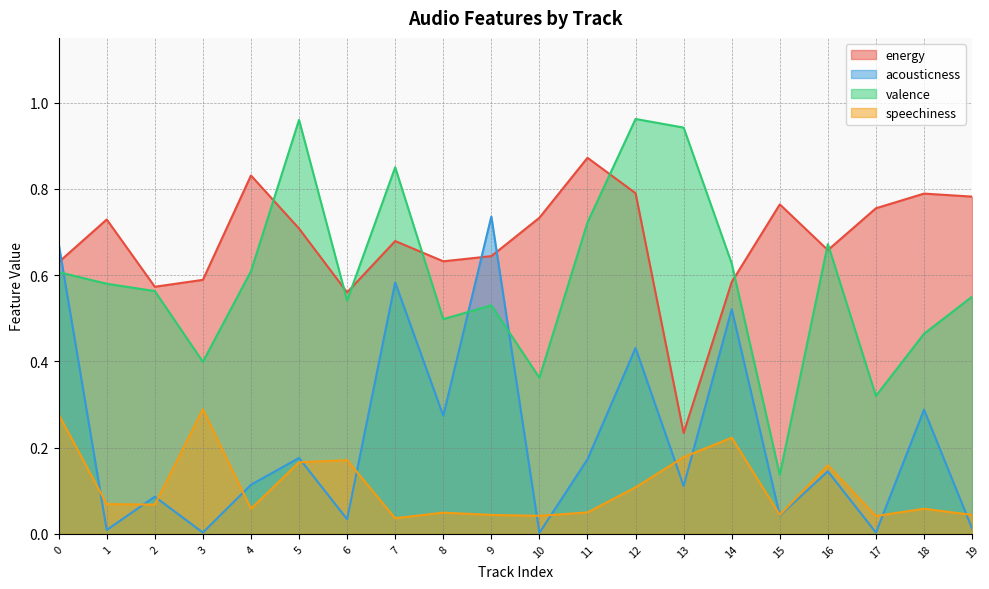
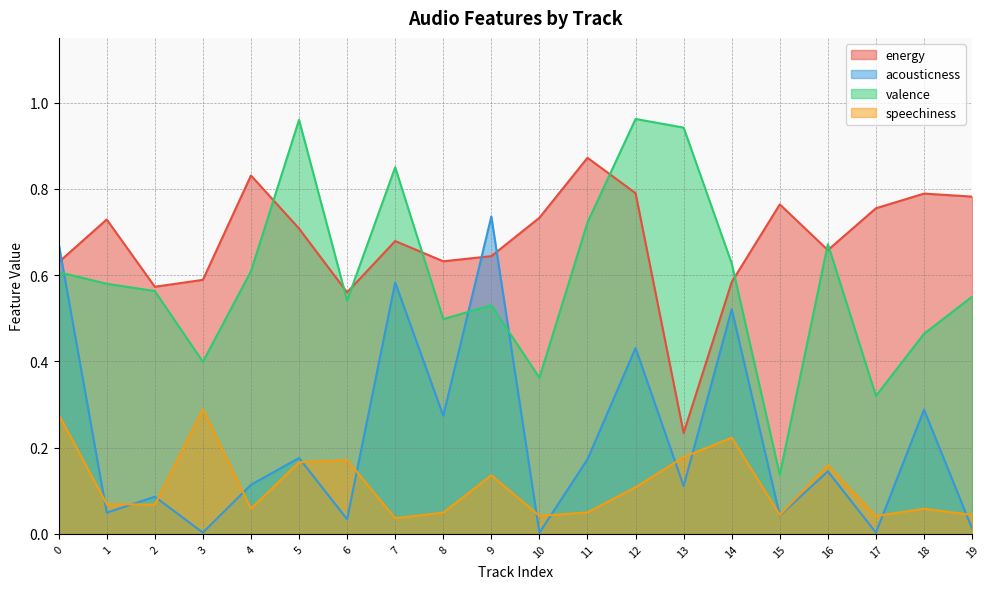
acousticness, 1: 0.01 -> 0.05
speechiness, 9: 0.04 -> 0.14
